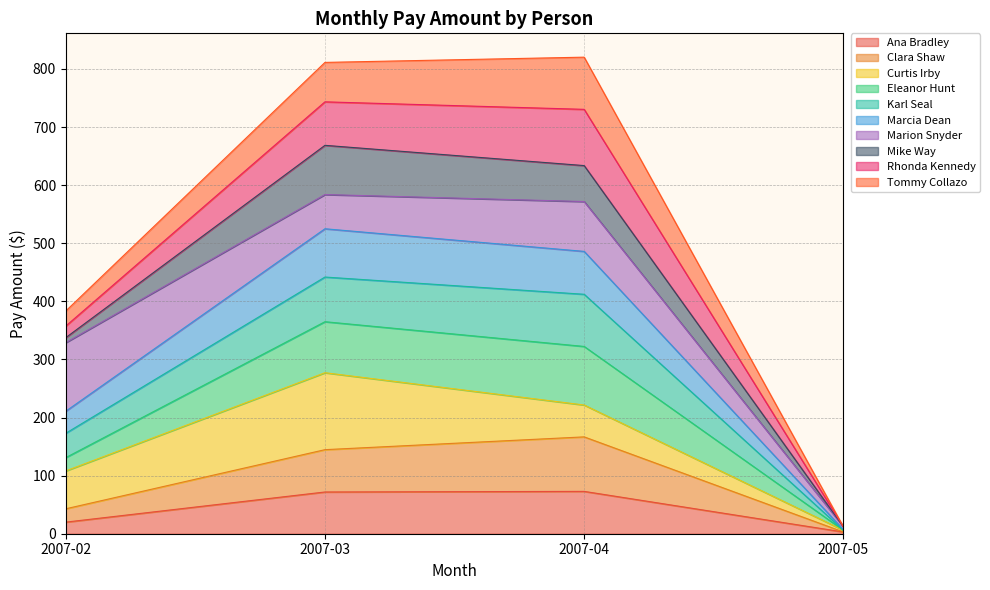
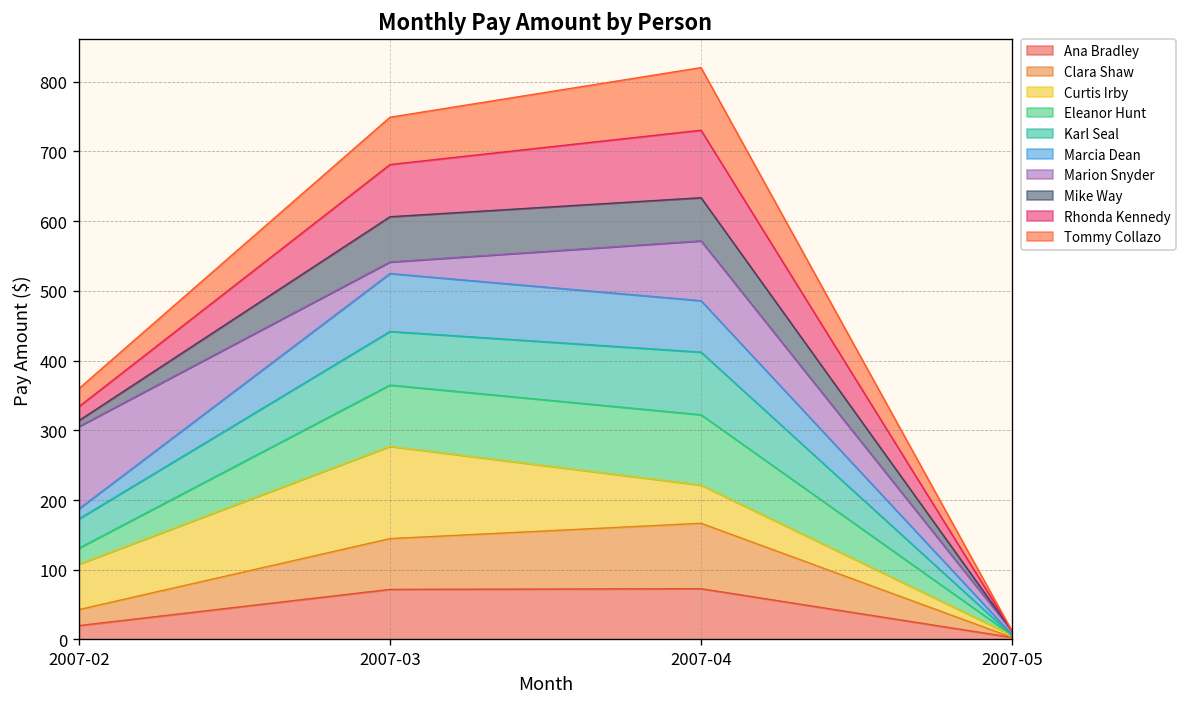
Marcia Dean, 2007-02: 40 -> 10
Marion Snyder, 2007-03: 60 -> 20
Mike Way, 2007-03: 80 -> 60
